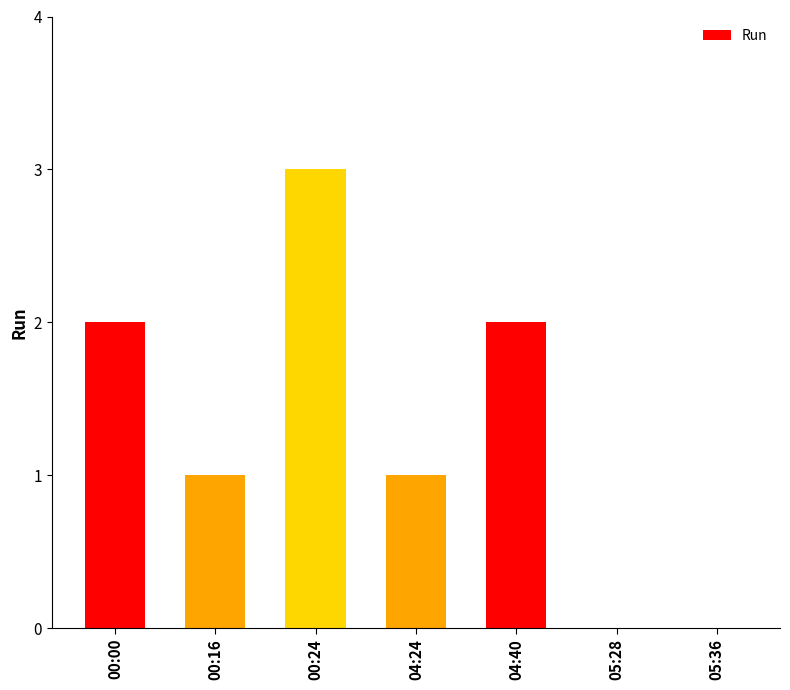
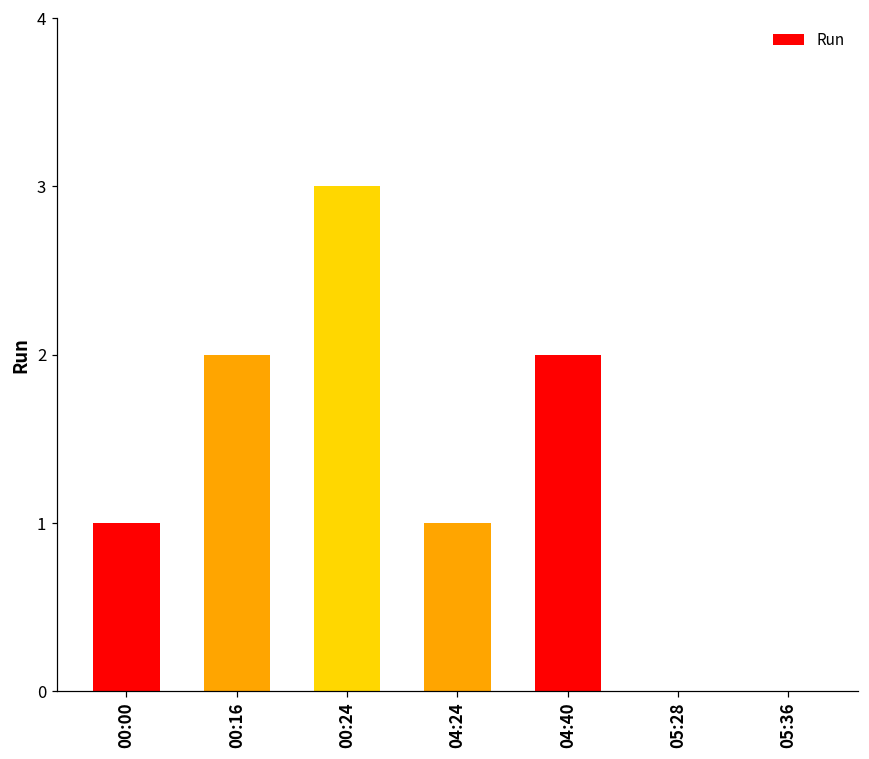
00:00: 2 -> 1
00:16: 1 -> 2
